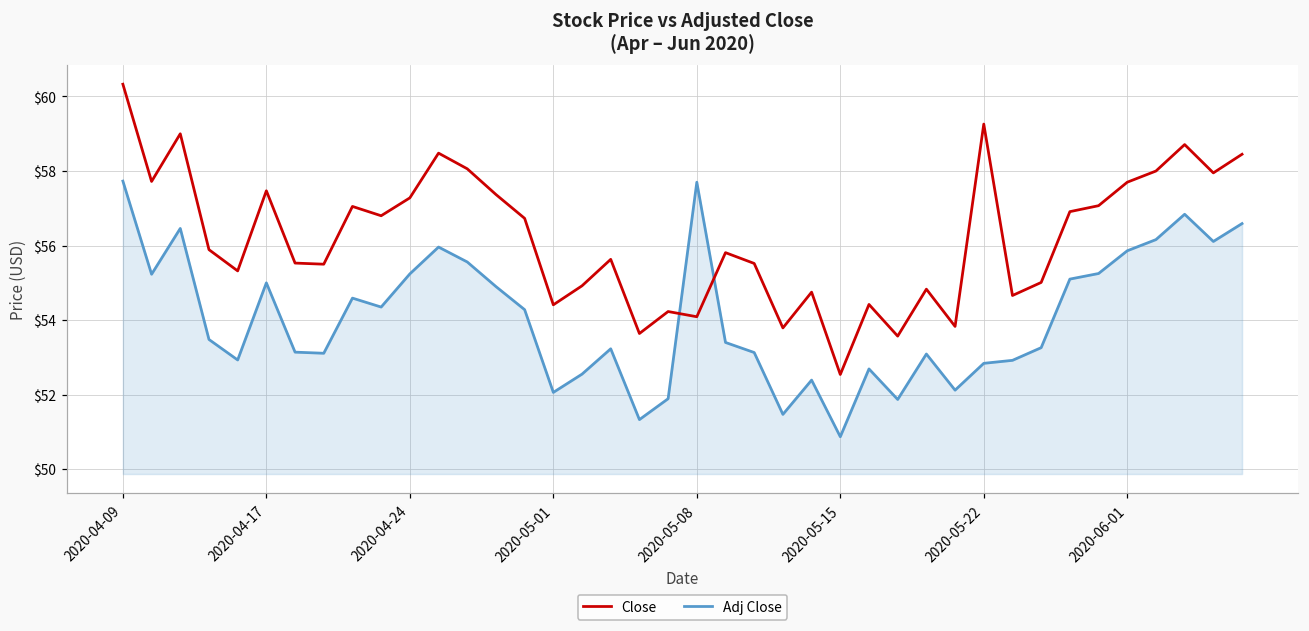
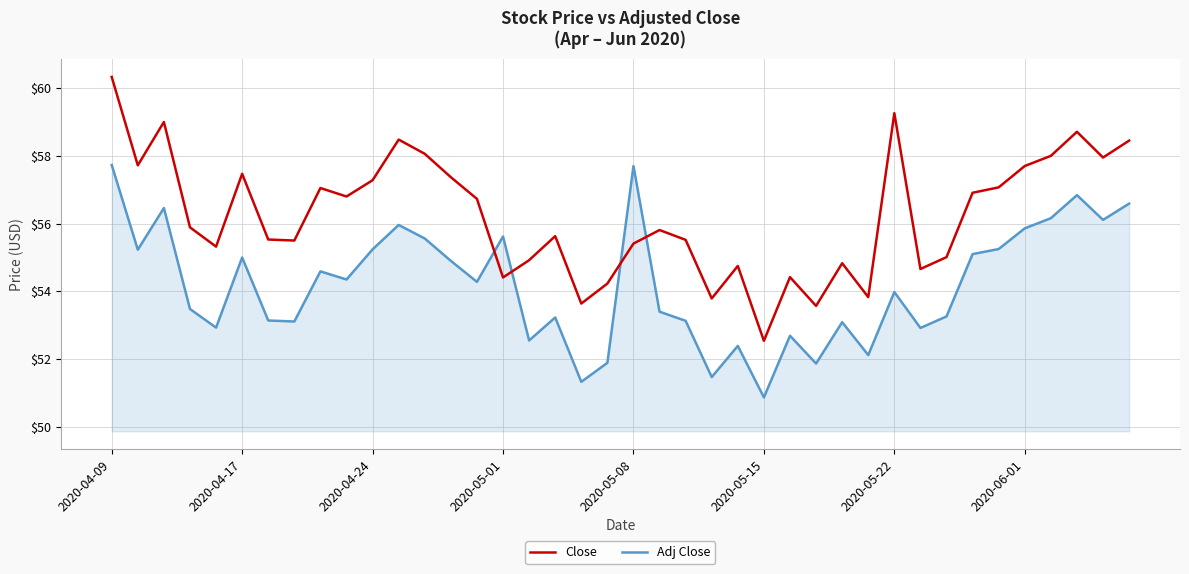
Adj Close, 2020-05-01: $52.1 -> $55.6
Close, 2020-05-08: $54.1 -> $55.4
Adj Close, 2020-05-22: $52.8 -> $54.0
